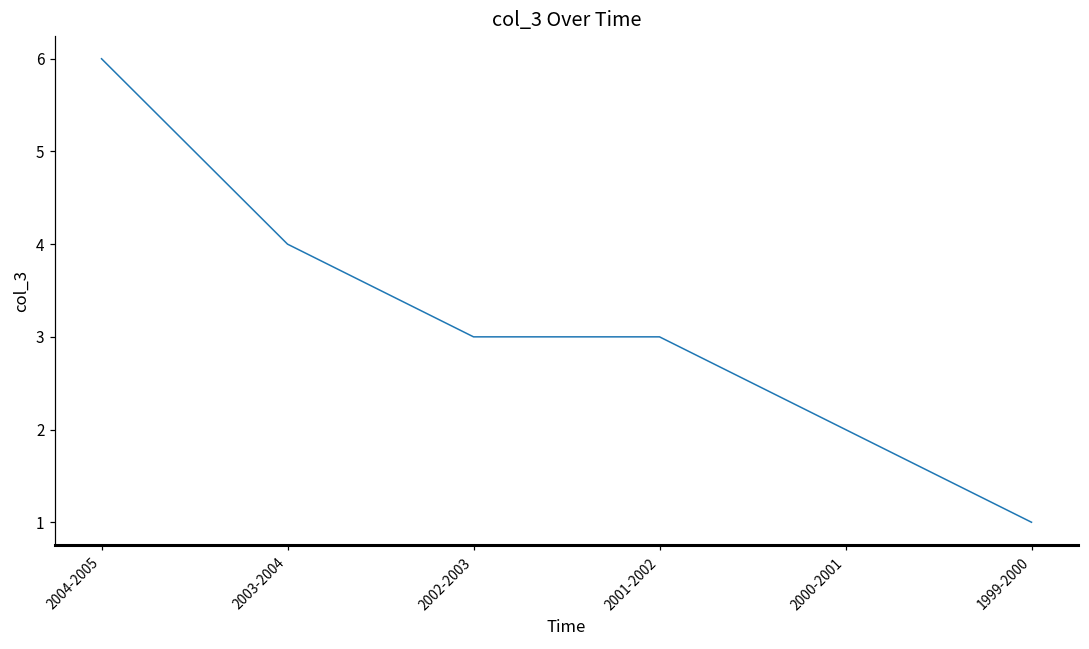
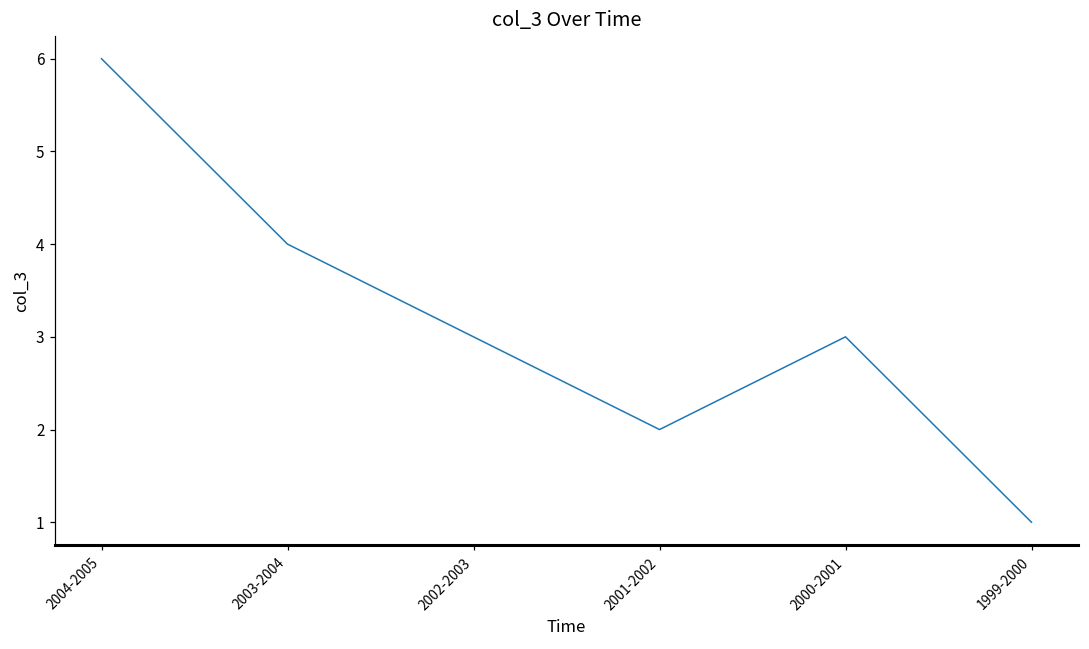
2001-2002: 3 -> 2
2000-2001: 2 -> 3
